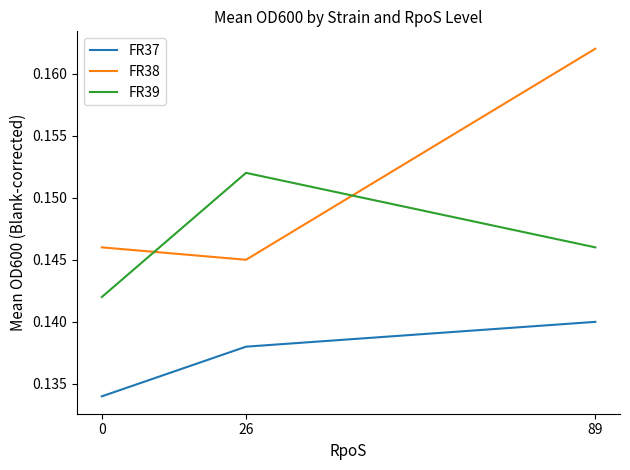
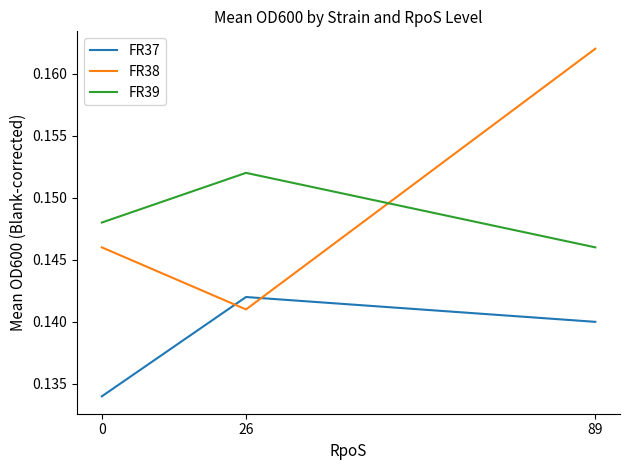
FR39, 0: 0.142 -> 0.148
FR37, 26: 0.138 -> 0.142
FR38, 26: 0.145 -> 0.141
